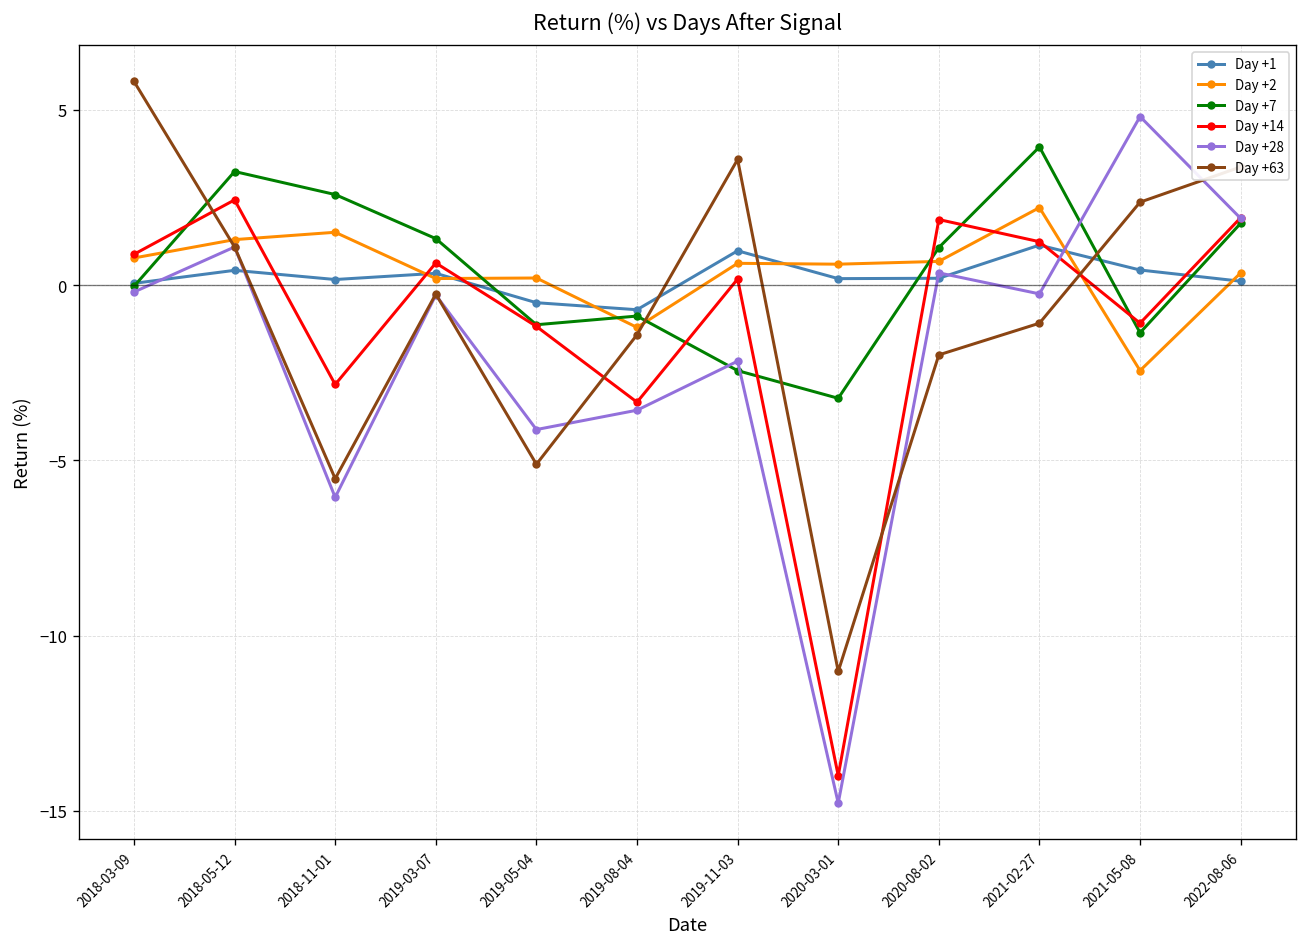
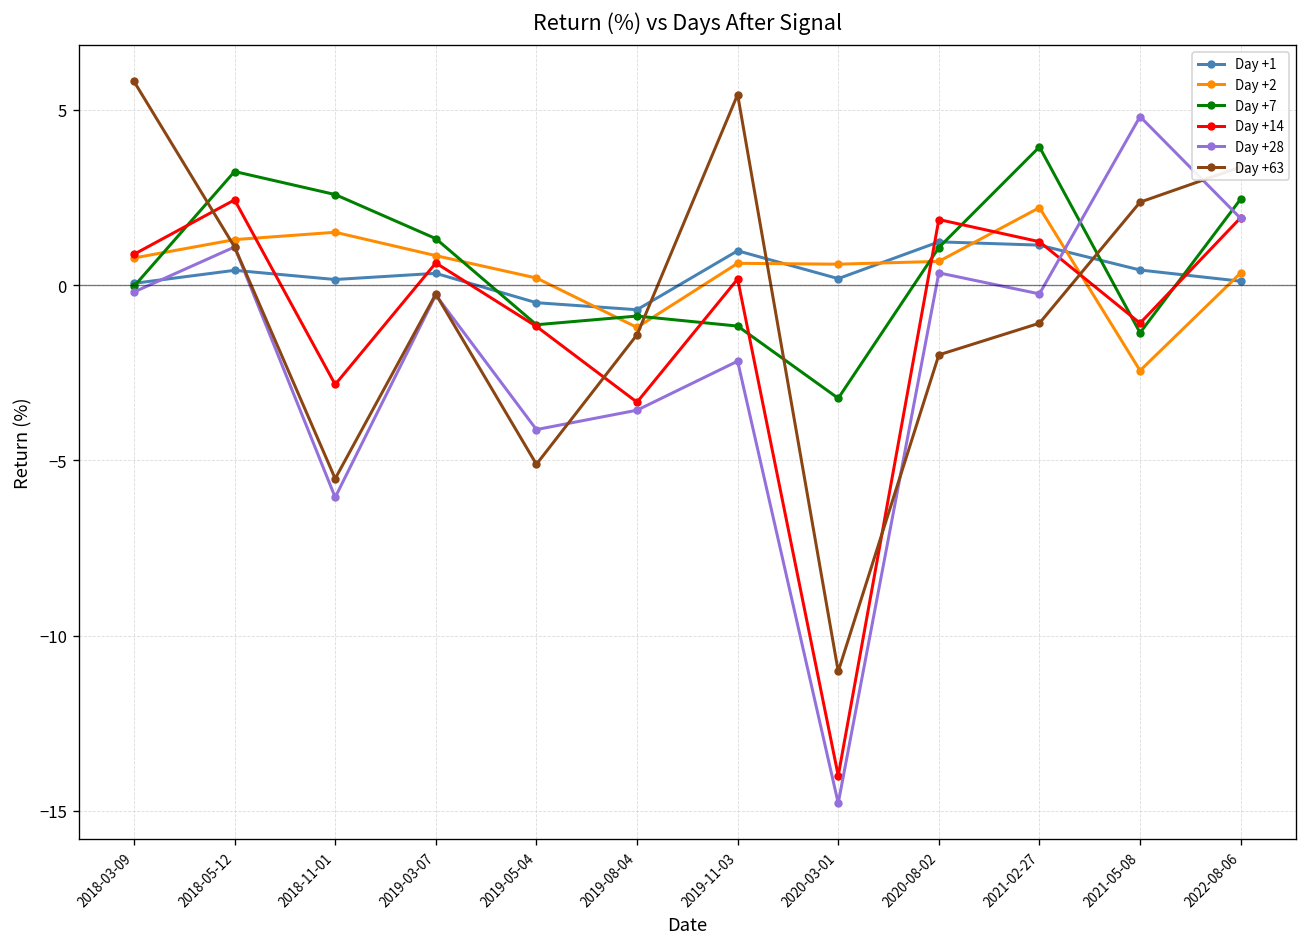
Day +2, 2019-03-07: 0.2 -> 0.8
Day +7, 2019-11-03: -2.4 -> -1.2
Day +63, 2019-11-03: 3.6 -> 5.4
Day +1, 2020-08-02: 0.2 -> 1.2
Day +7, 2022-08-06: 1.8 -> 2.5
